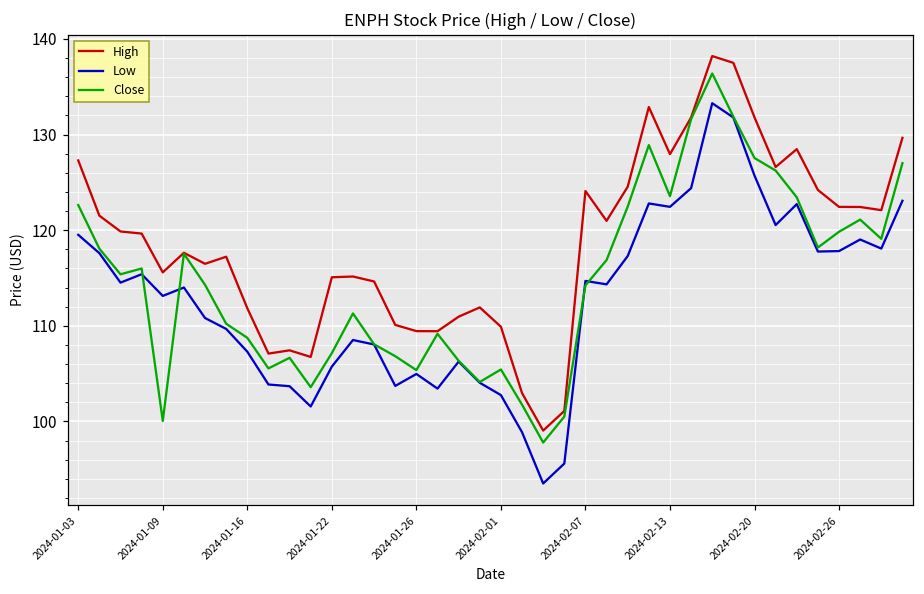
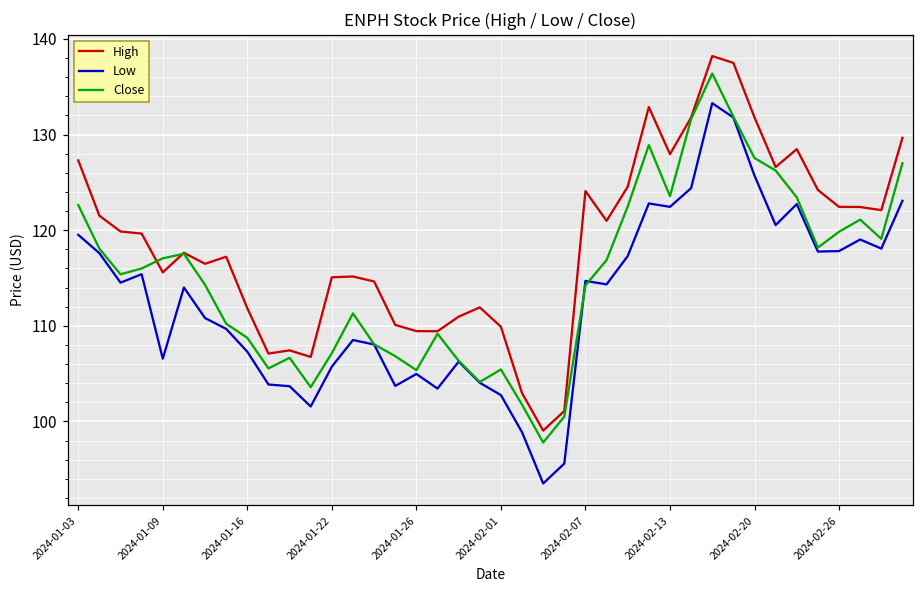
Low, 2024-01-09: 113 -> 107
Close, 2024-01-09: 100 -> 117
